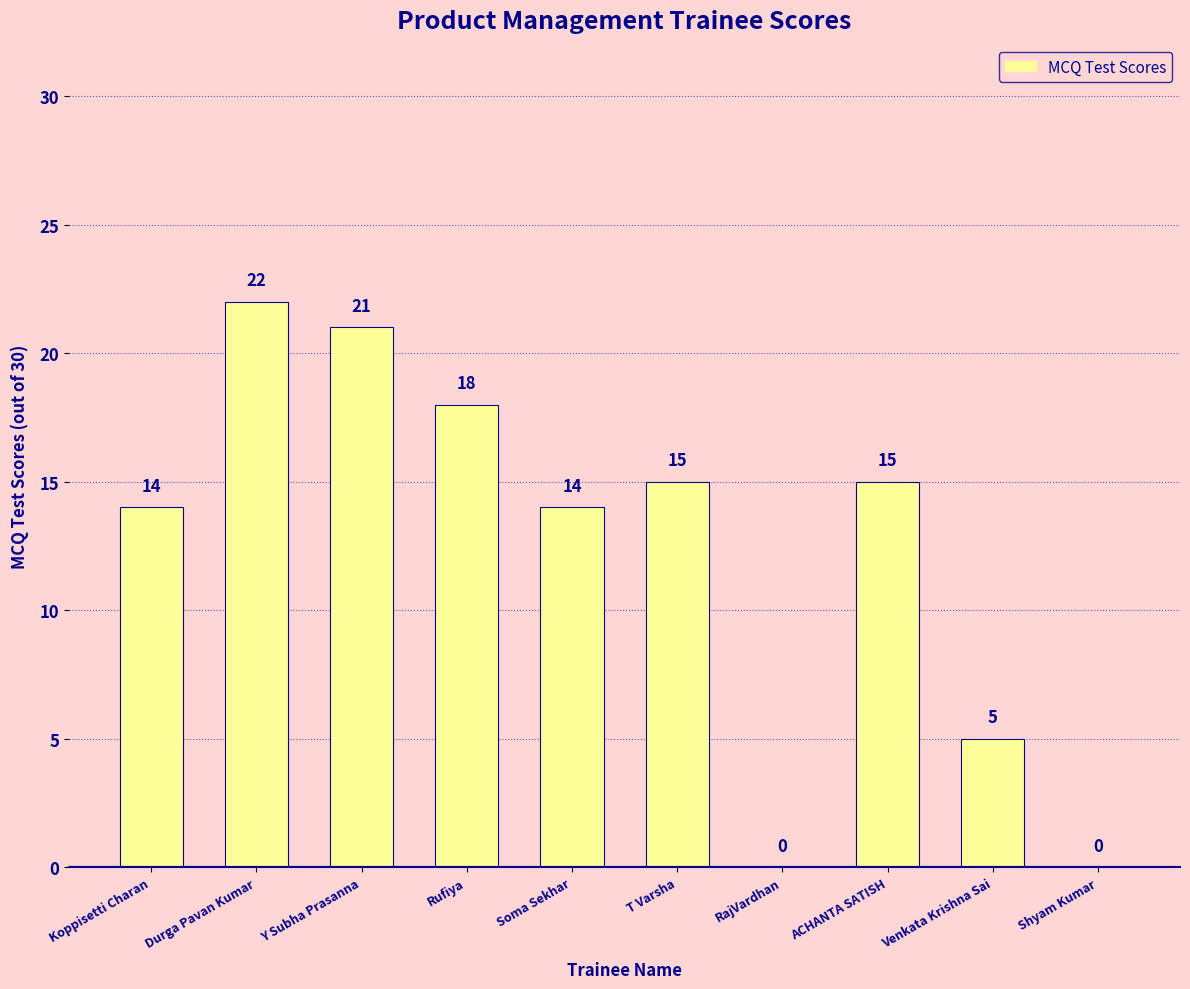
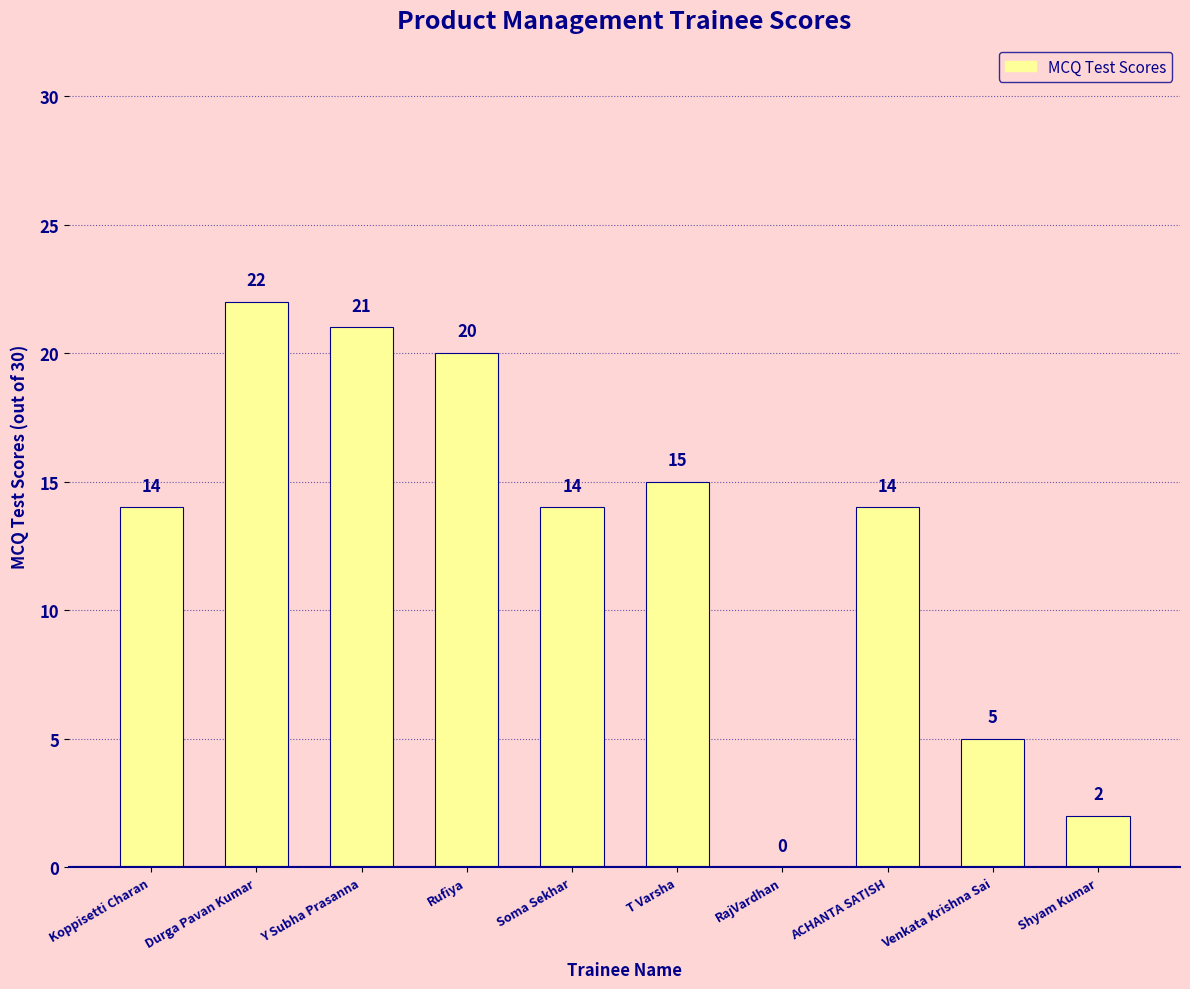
Rufiya: 18 -> 20
ACHANTA SATISH: 15 -> 14
Shyam Kumar: 0 -> 2
